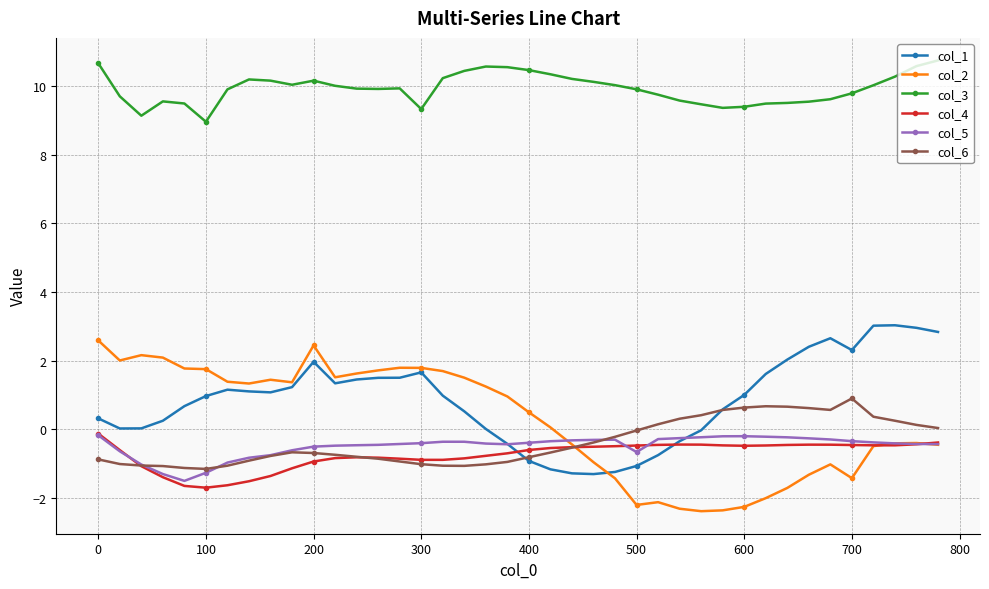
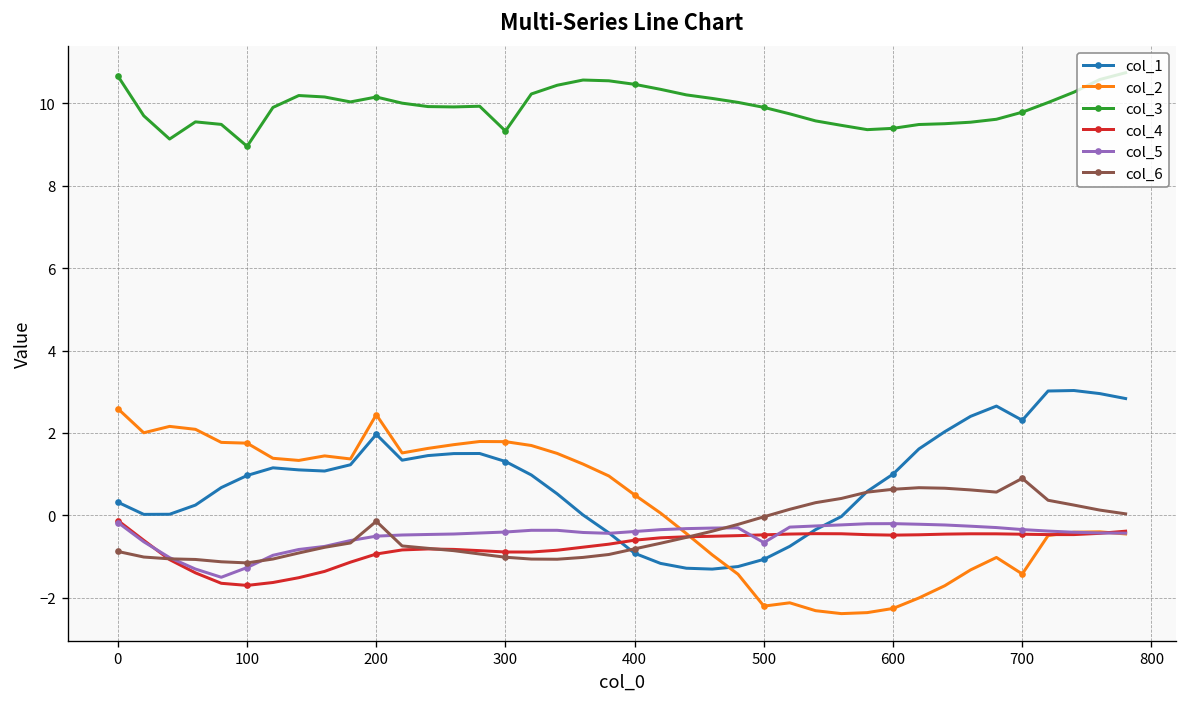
col_6, 200: -0.7 -> -0.1
col_1, 300: 1.7 -> 1.3
